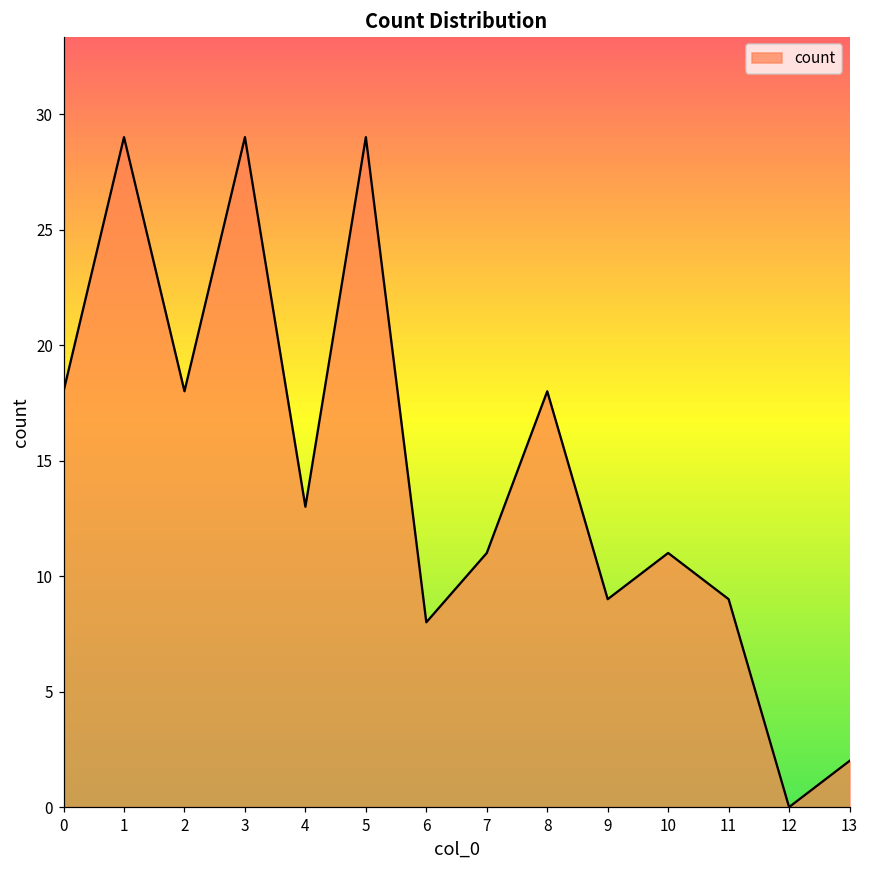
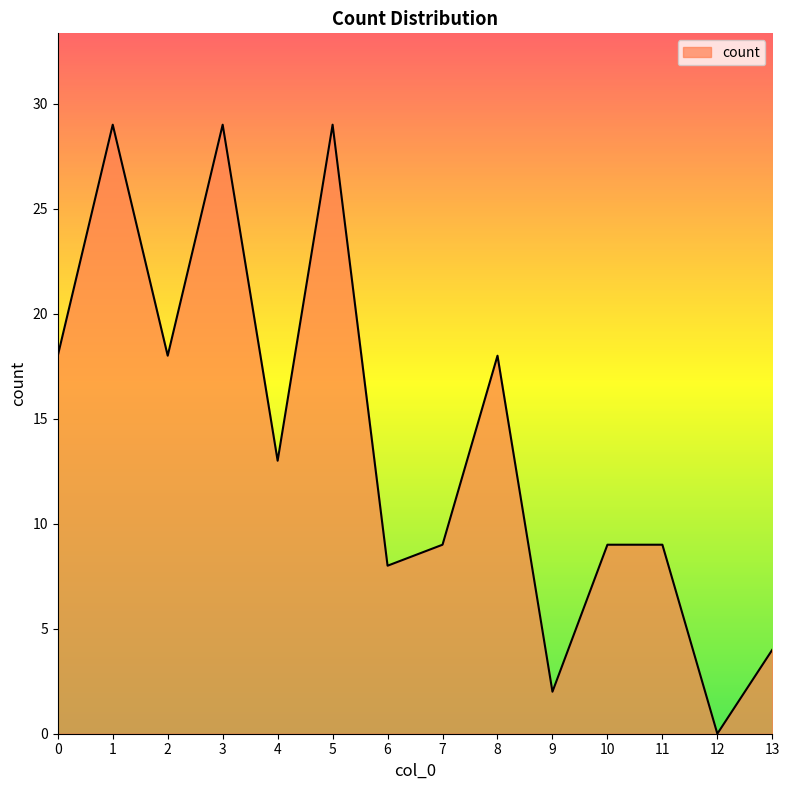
7: 11 -> 9
9: 9 -> 2
10: 11 -> 9
13: 2 -> 4
